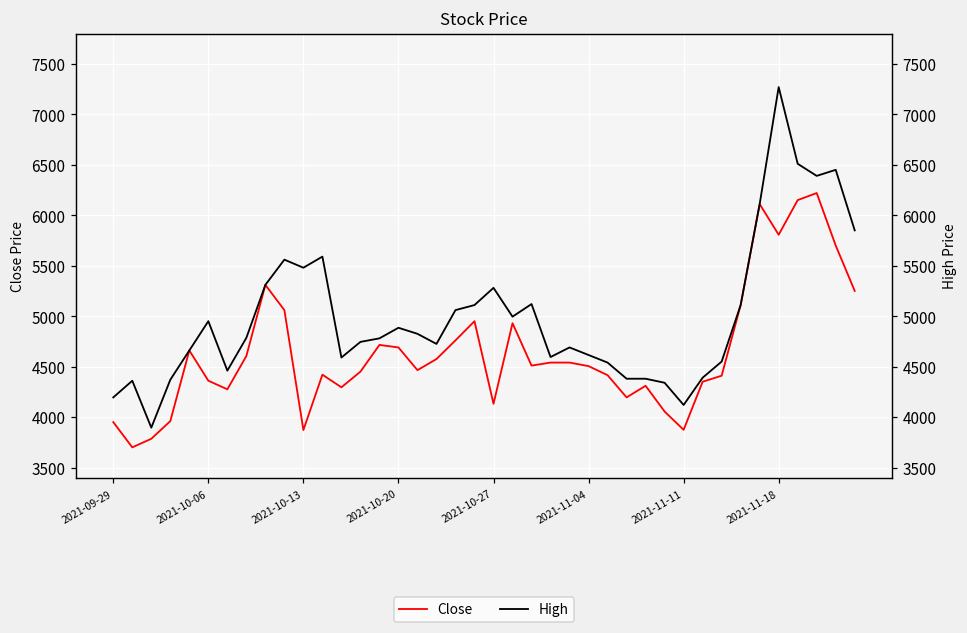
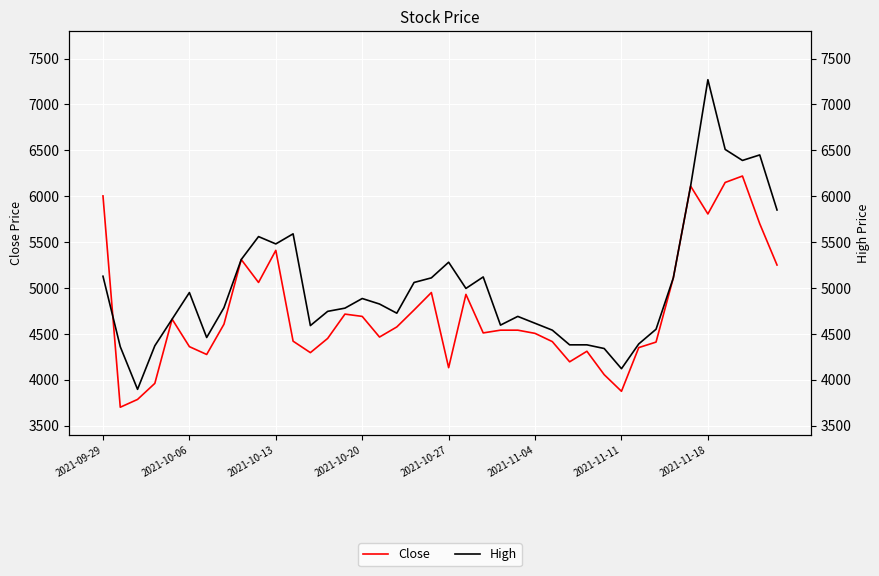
Close, 2021-09-29: 4000 -> 6000
Close, 2021-10-13: 3900 -> 5400
High, 2021-09-29: 4200 -> 5100
